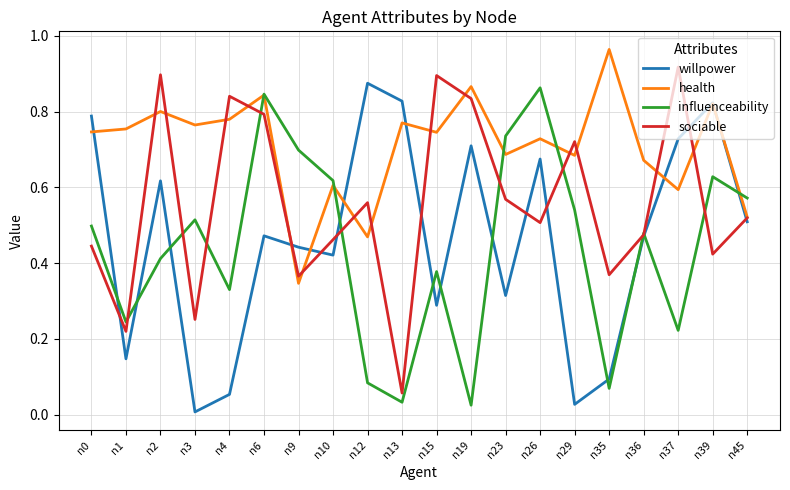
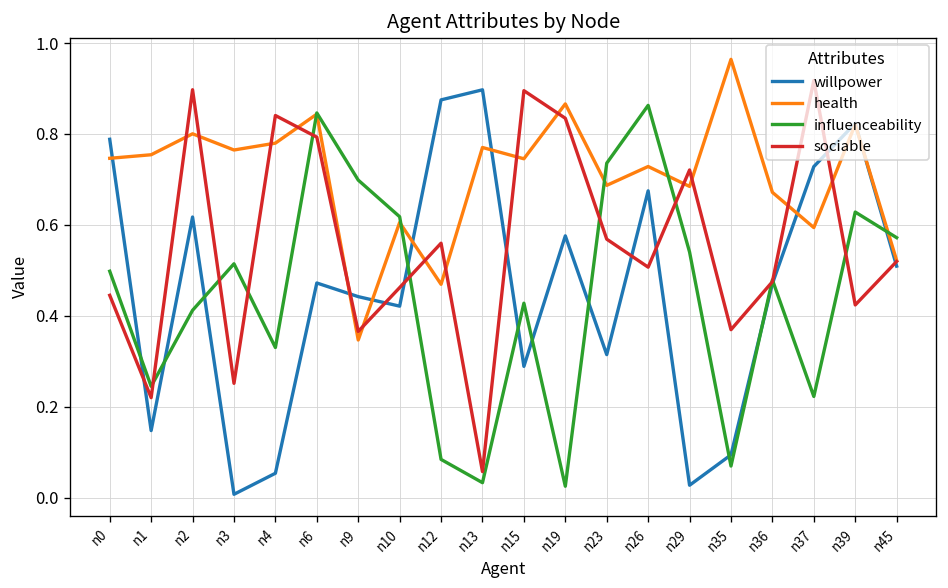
willpower, n13: 0.83 -> 0.90
influenceability, n15: 0.38 -> 0.43
willpower, n19: 0.71 -> 0.58
